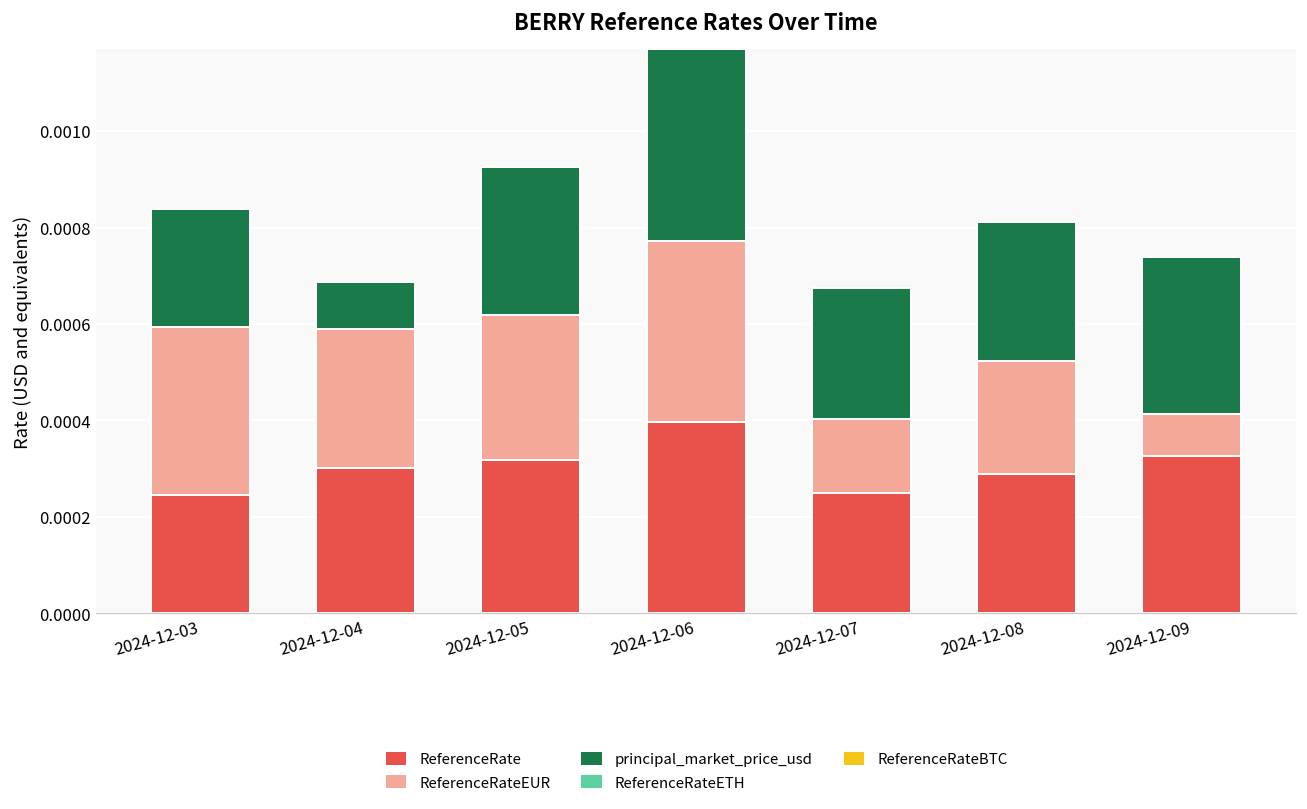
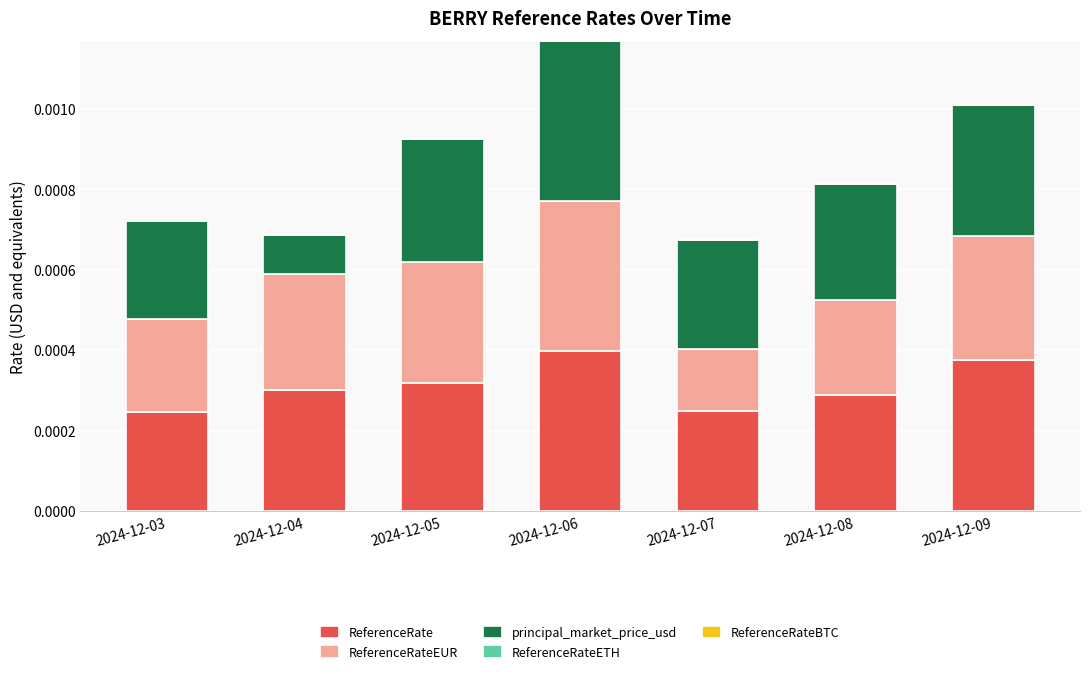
ReferenceRateEUR, 2024-12-03: 0.00035 -> 0.00023
ReferenceRate, 2024-12-09: 0.00033 -> 0.00038
ReferenceRateEUR, 2024-12-09: 0.00009 -> 0.00031
